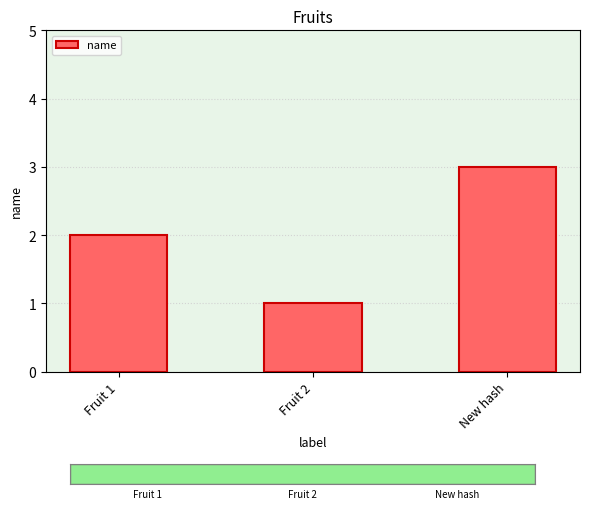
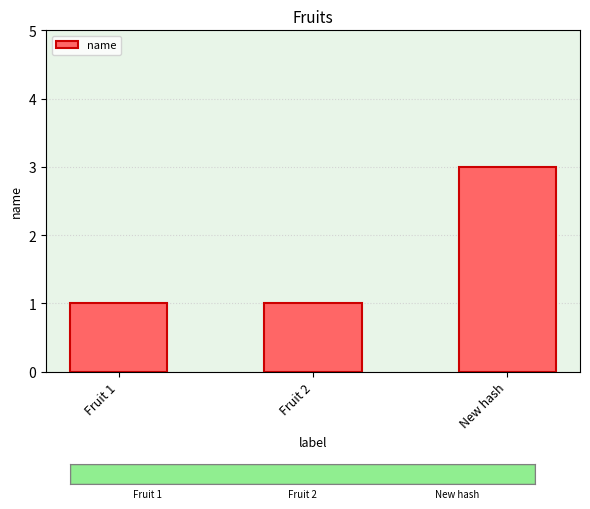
Fruit 1: 2 -> 1
